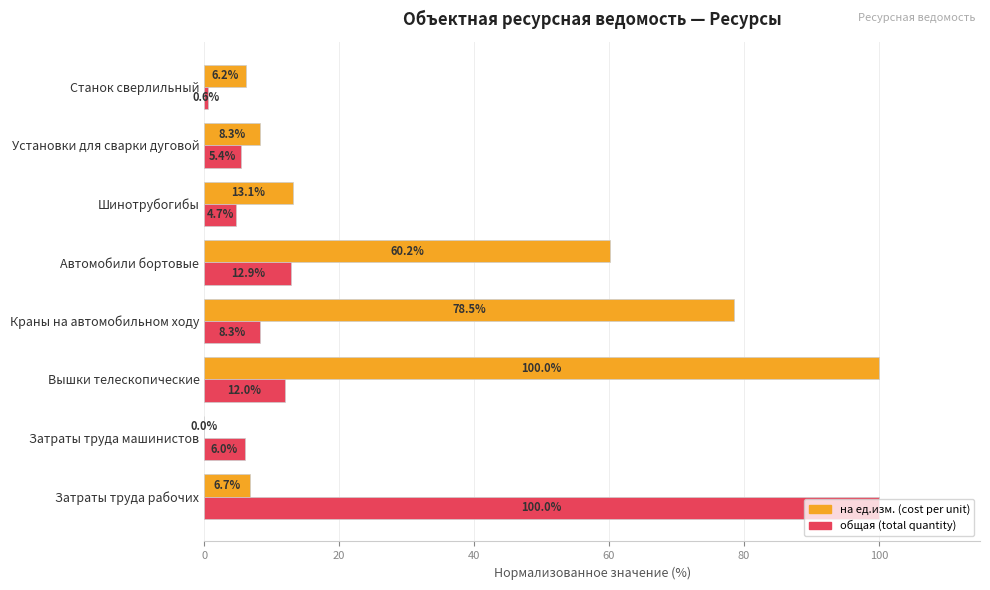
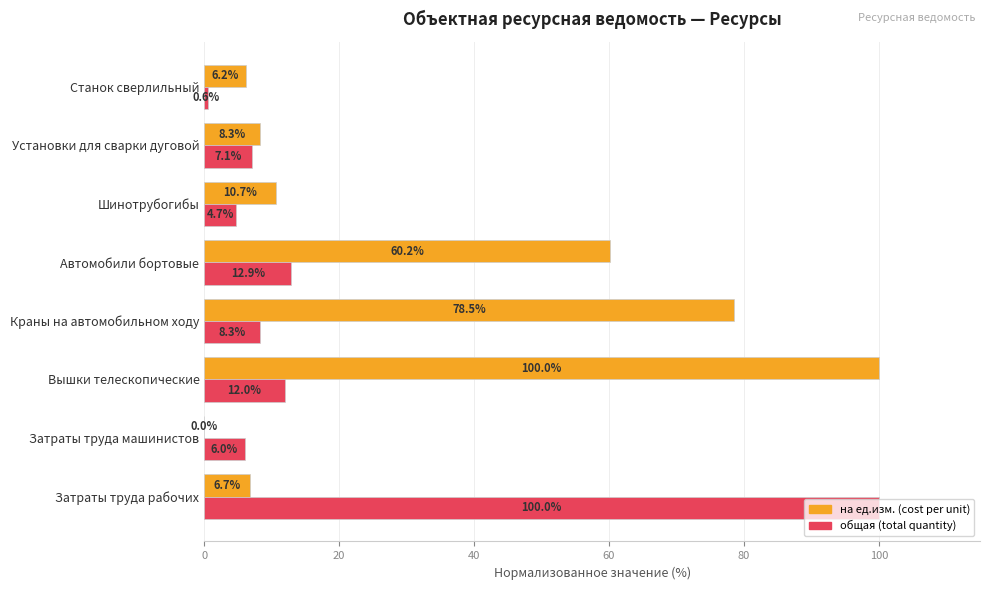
общая (total quantity), Установки для сварки дуговой: 5.4% -> 7.1%
на ед.изм. (cost per unit), Шинотрубогибы: 13.1% -> 10.7%
